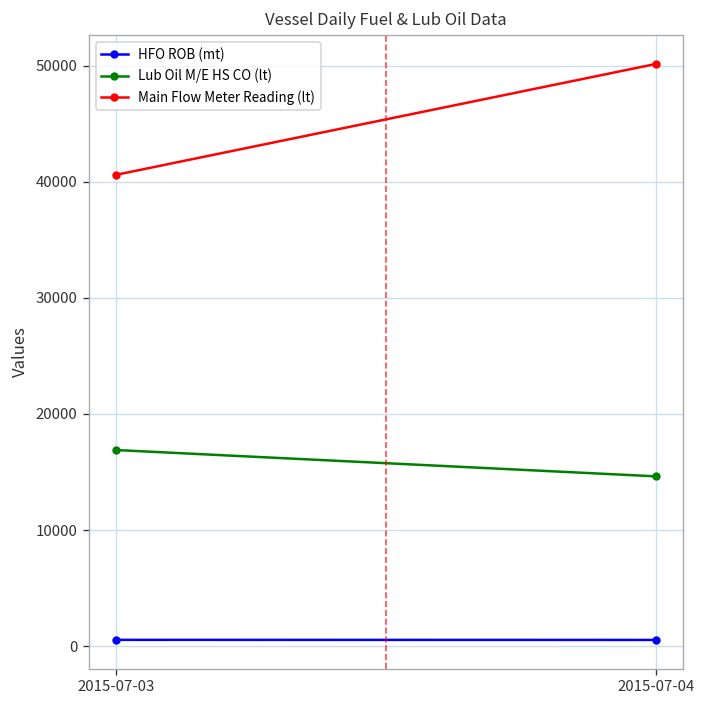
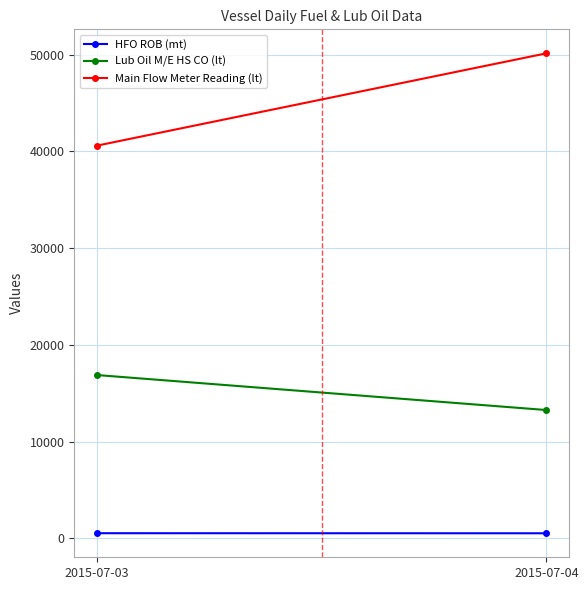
Lub Oil M/E HS CO (lt), 2015-07-04: 15000 -> 13000
